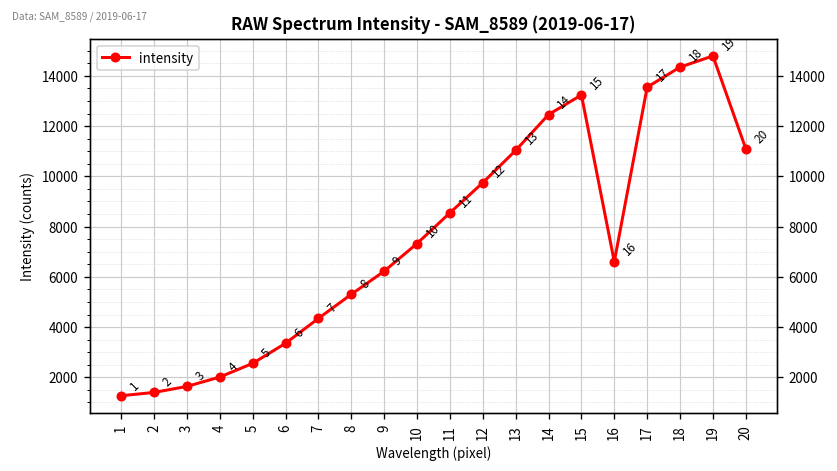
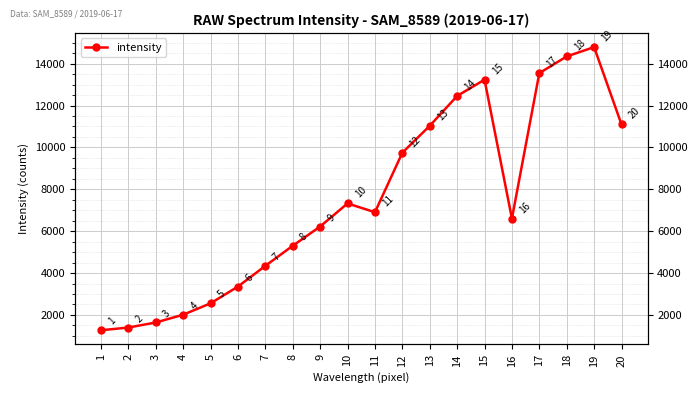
11: 8500 -> 6900
